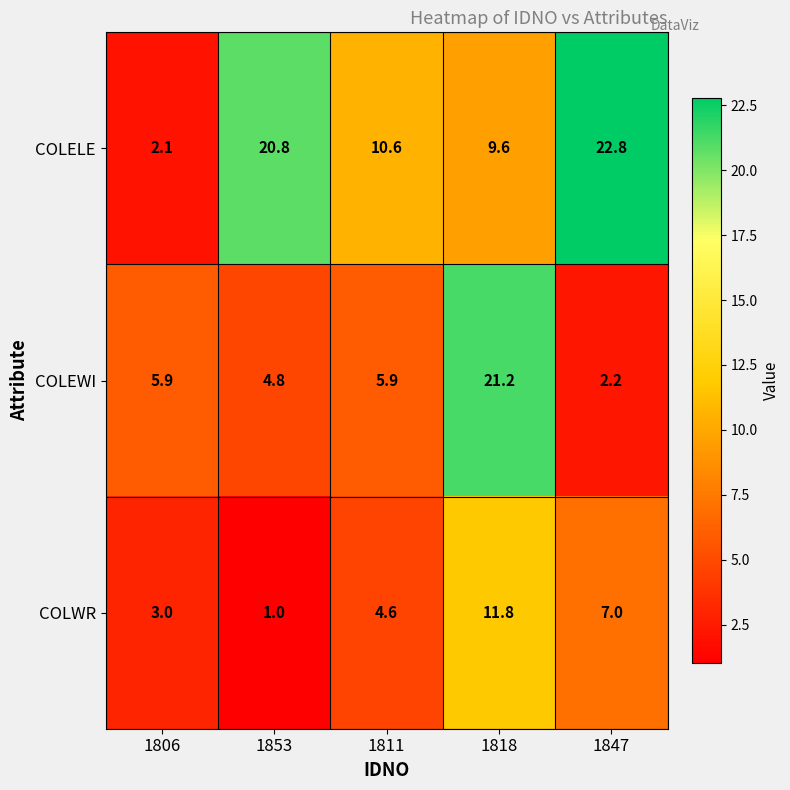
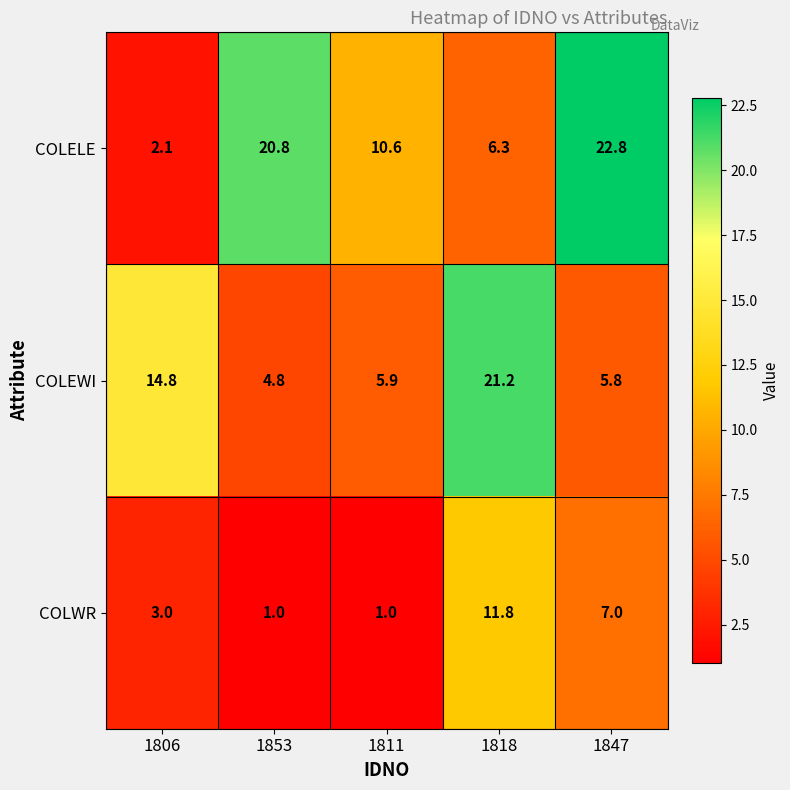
COLELE, 1818: 9.6 -> 6.3
COLEWI, 1806: 5.9 -> 14.8
COLEWI, 1847: 2.2 -> 5.8
COLWR, 1811: 4.6 -> 1.0
